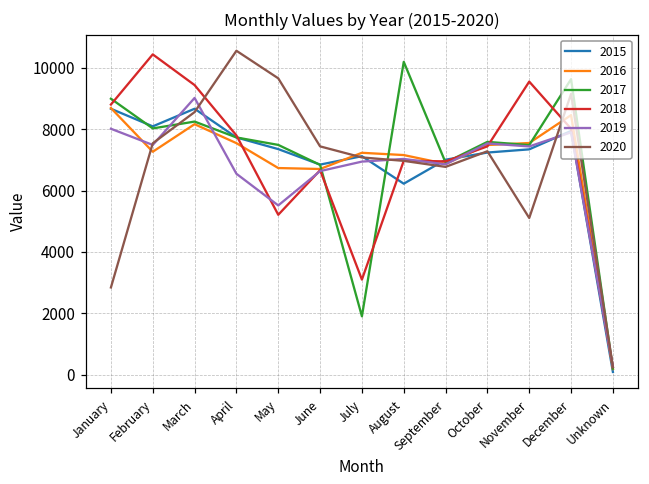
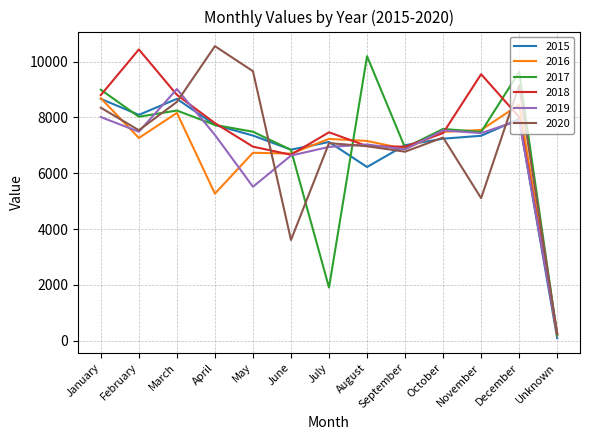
2020, January: 2800 -> 8300
2018, March: 9400 -> 8800
2016, April: 7500 -> 5300
2019, April: 6500 -> 7400
2018, May: 5200 -> 7000
2020, June: 7400 -> 3600
2018, July: 3100 -> 7500
